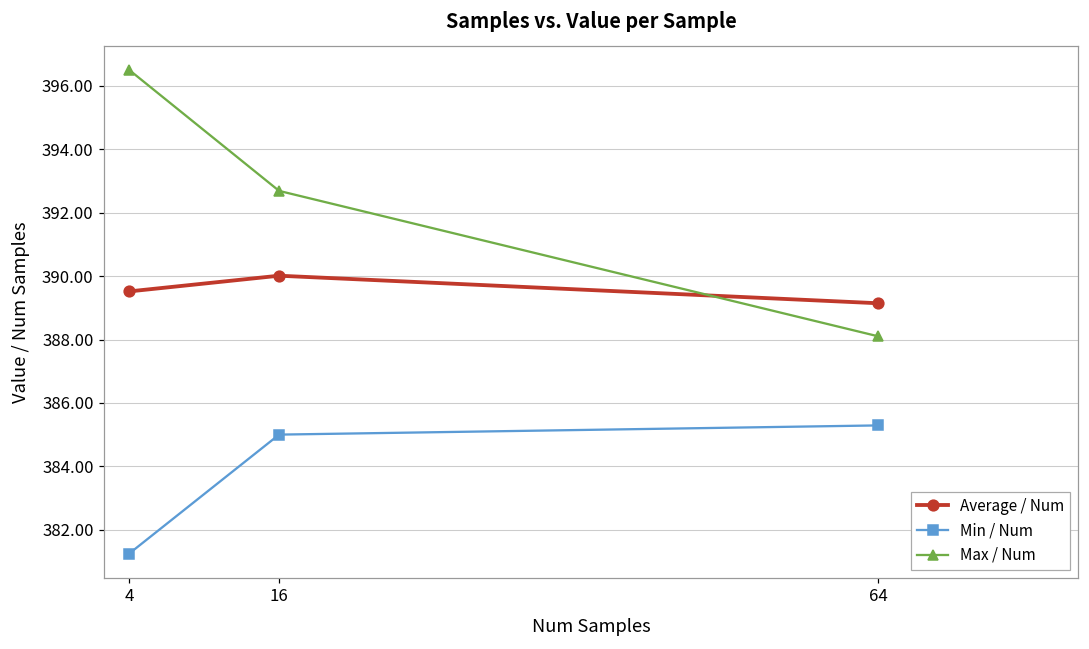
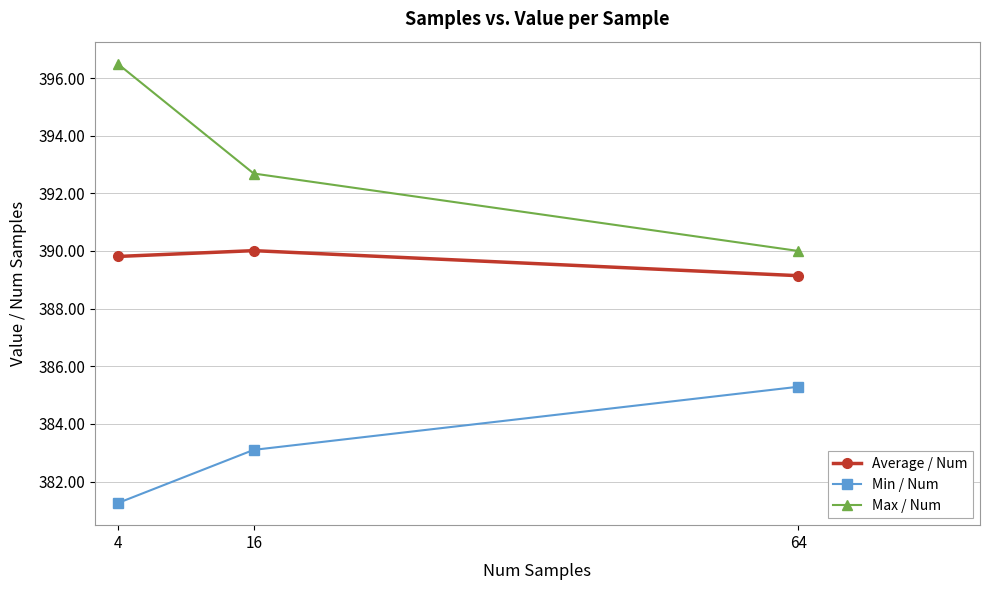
Average / Num, 4: 389.5 -> 389.8
Min / Num, 16: 385.0 -> 383.1
Max / Num, 64: 388.1 -> 390.0
